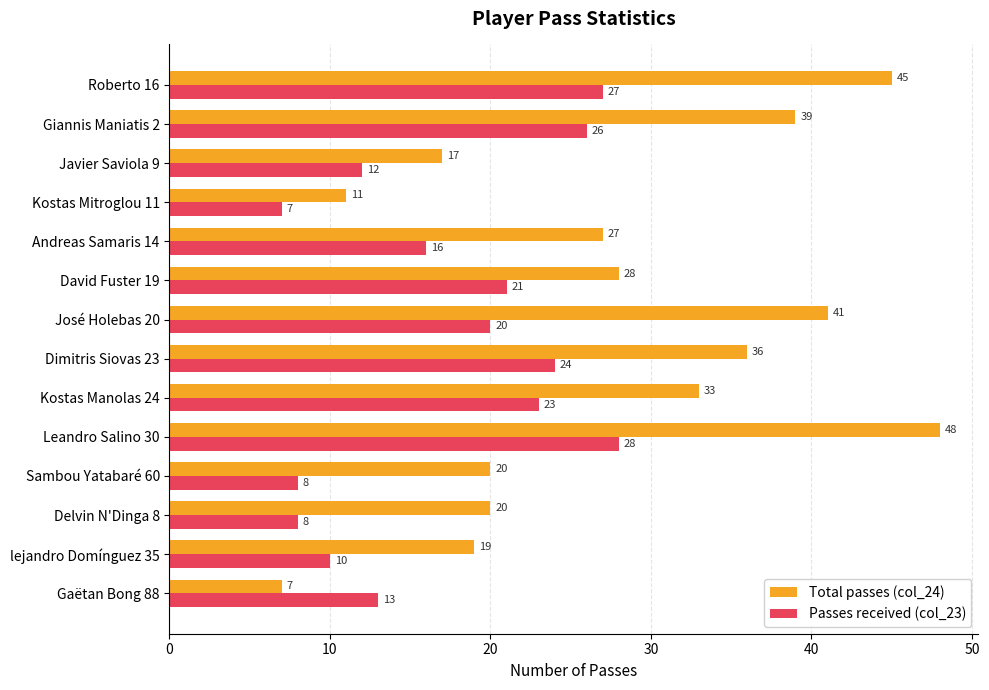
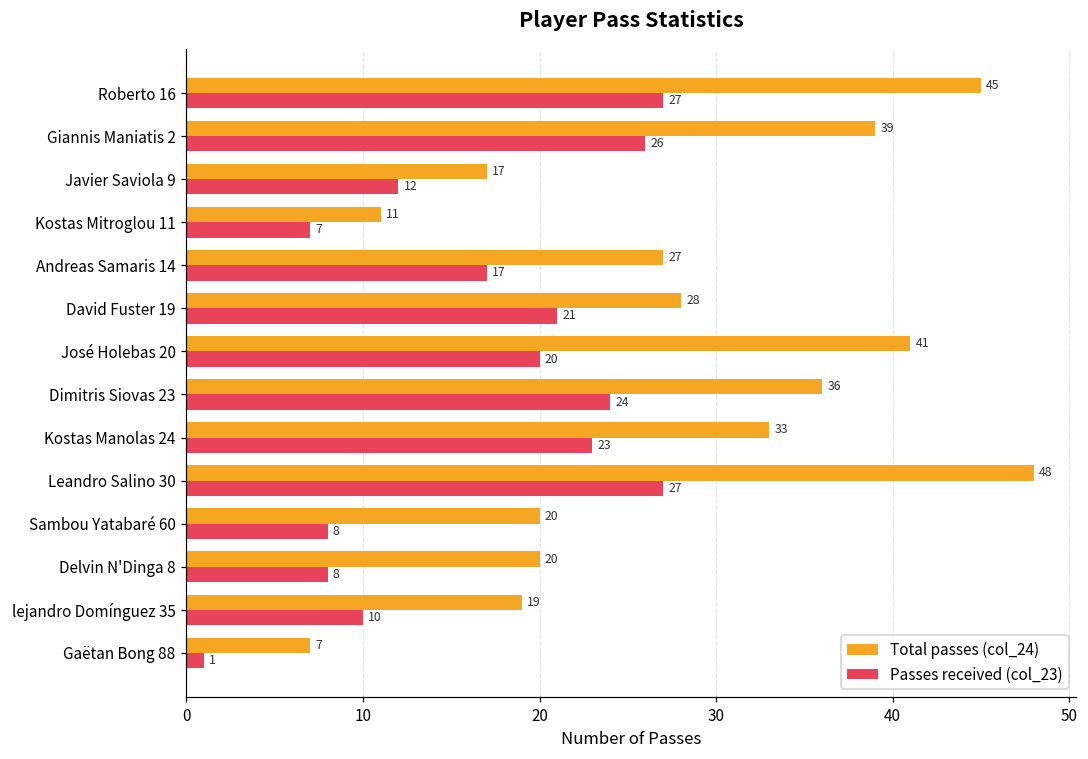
Passes received (col_23), Andreas Samaris 14: 16 -> 17
Passes received (col_23), Leandro Salino 30: 28 -> 27
Passes received (col_23), Gaëtan Bong 88: 13 -> 1
